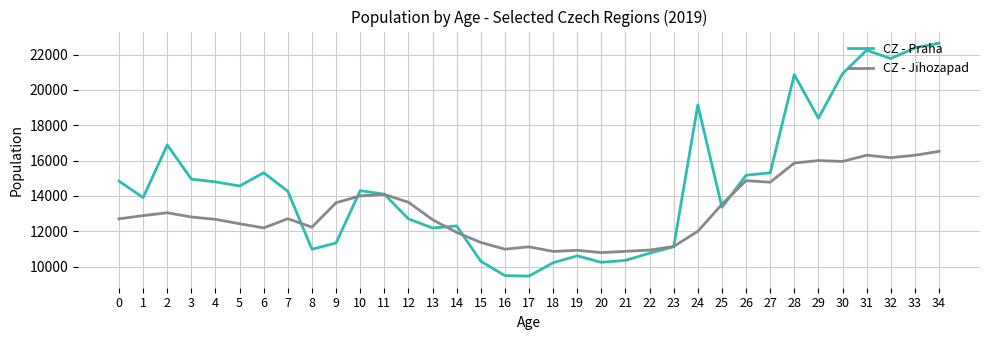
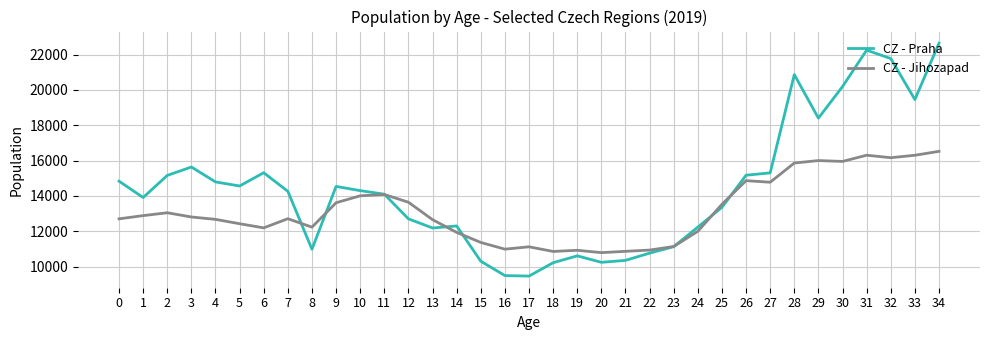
CZ - Praha, 2: 16900 -> 15200
CZ - Praha, 3: 15000 -> 15600
CZ - Praha, 9: 11300 -> 14500
CZ - Praha, 24: 19200 -> 12200
CZ - Praha, 30: 20900 -> 20200
CZ - Praha, 33: 22400 -> 19500
